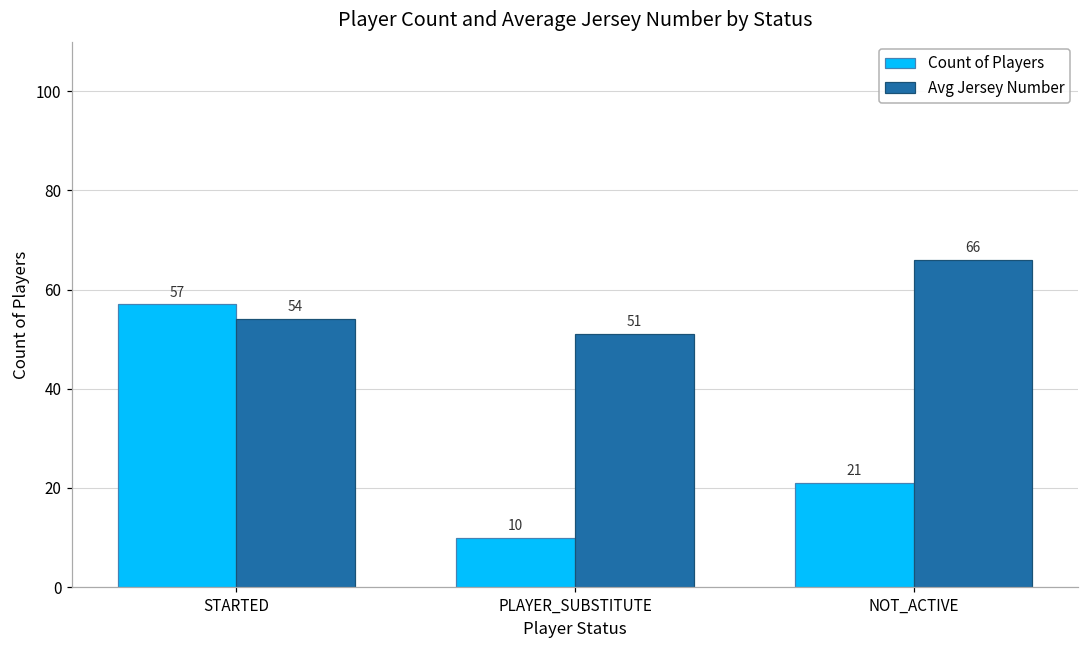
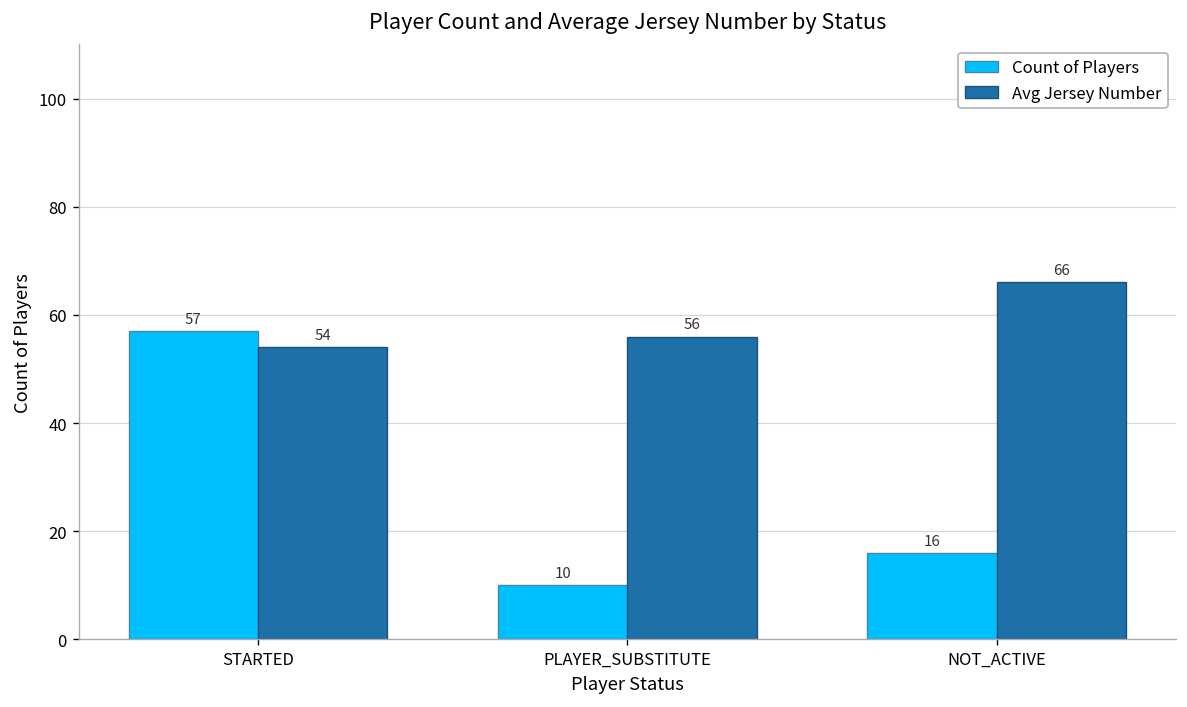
Avg Jersey Number, PLAYER_SUBSTITUTE: 51 -> 56
Count of Players, NOT_ACTIVE: 21 -> 16
